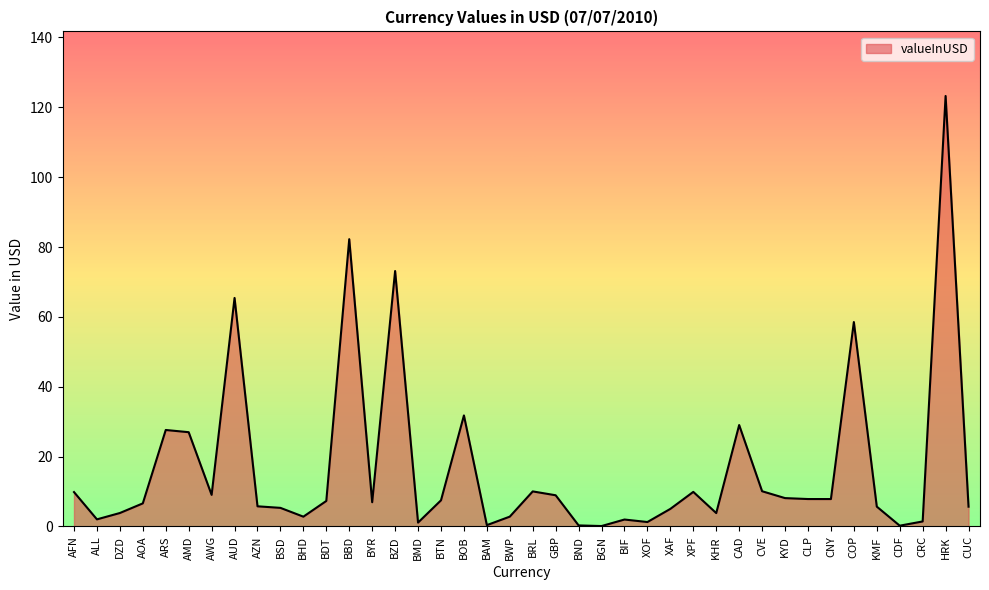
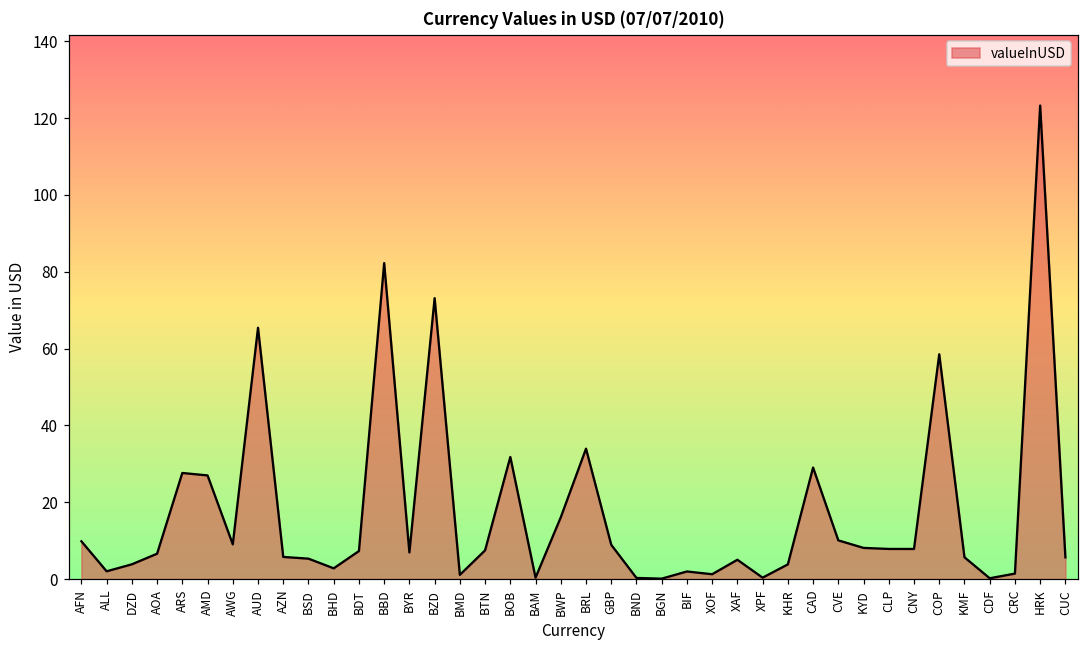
BWP: 3 -> 16
BRL: 10 -> 34
XPF: 10 -> 0
